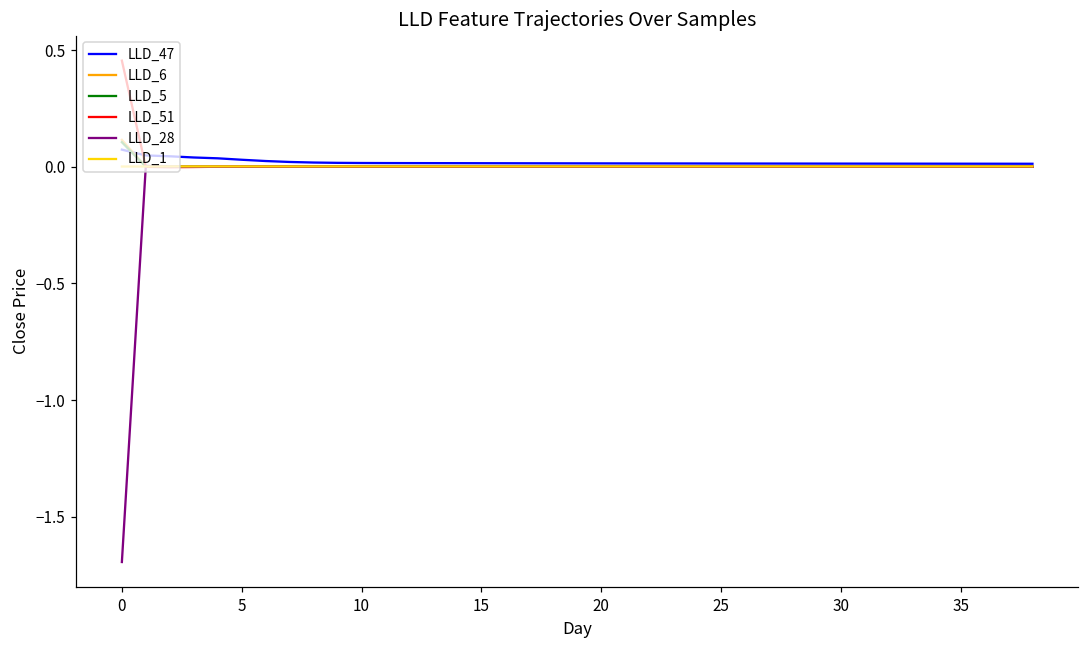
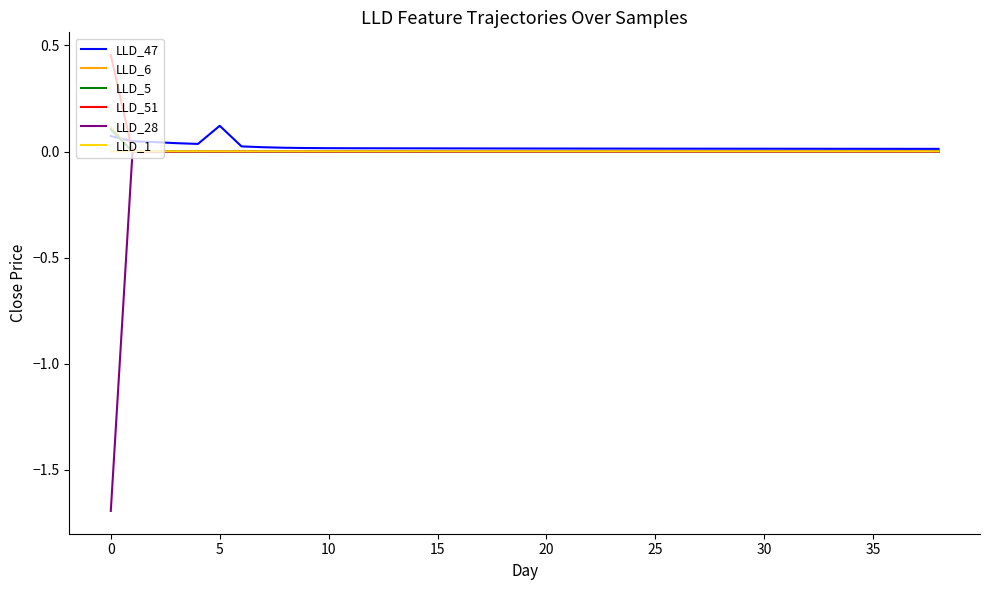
LLD_47, 5: 0.03 -> 0.12
